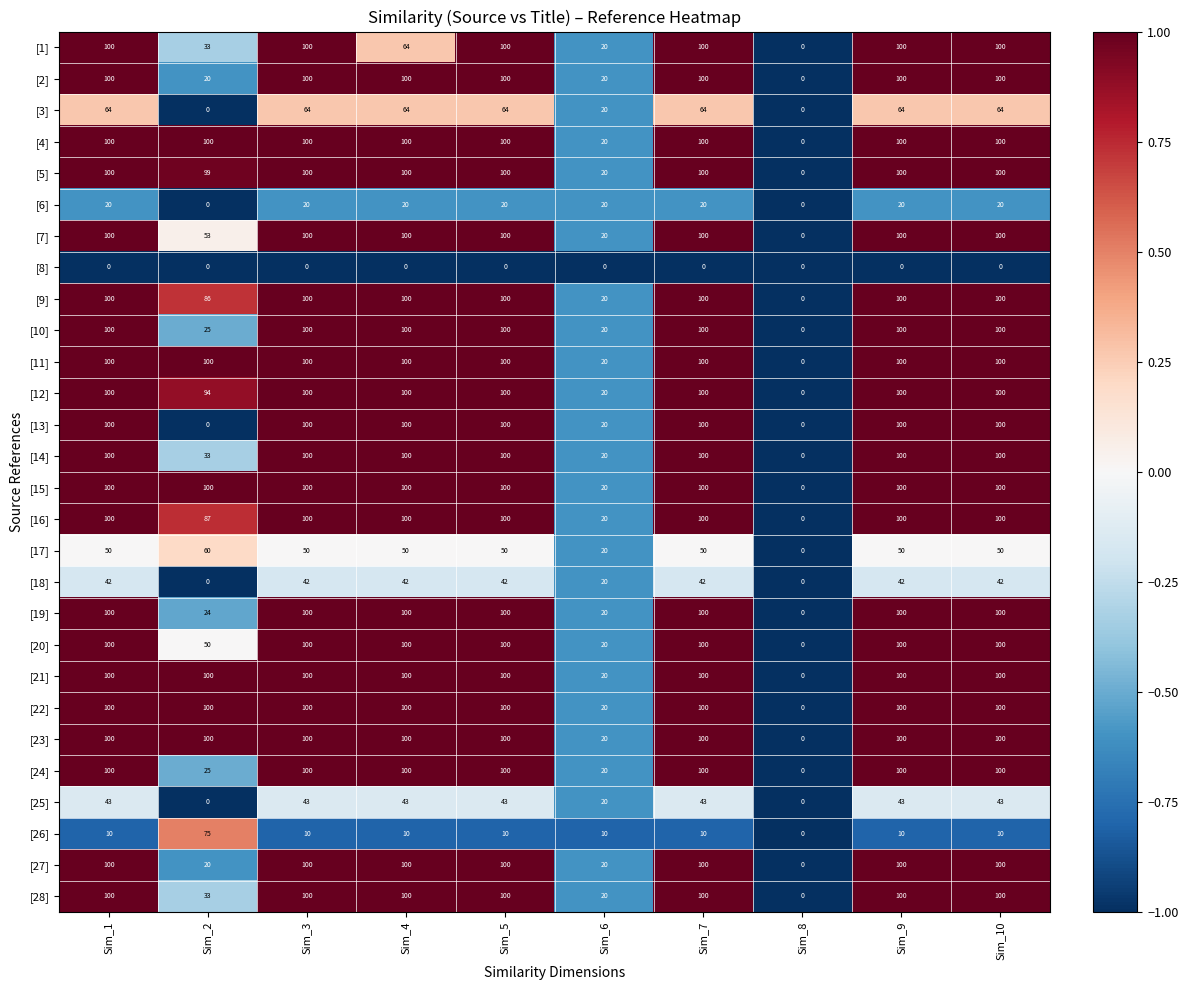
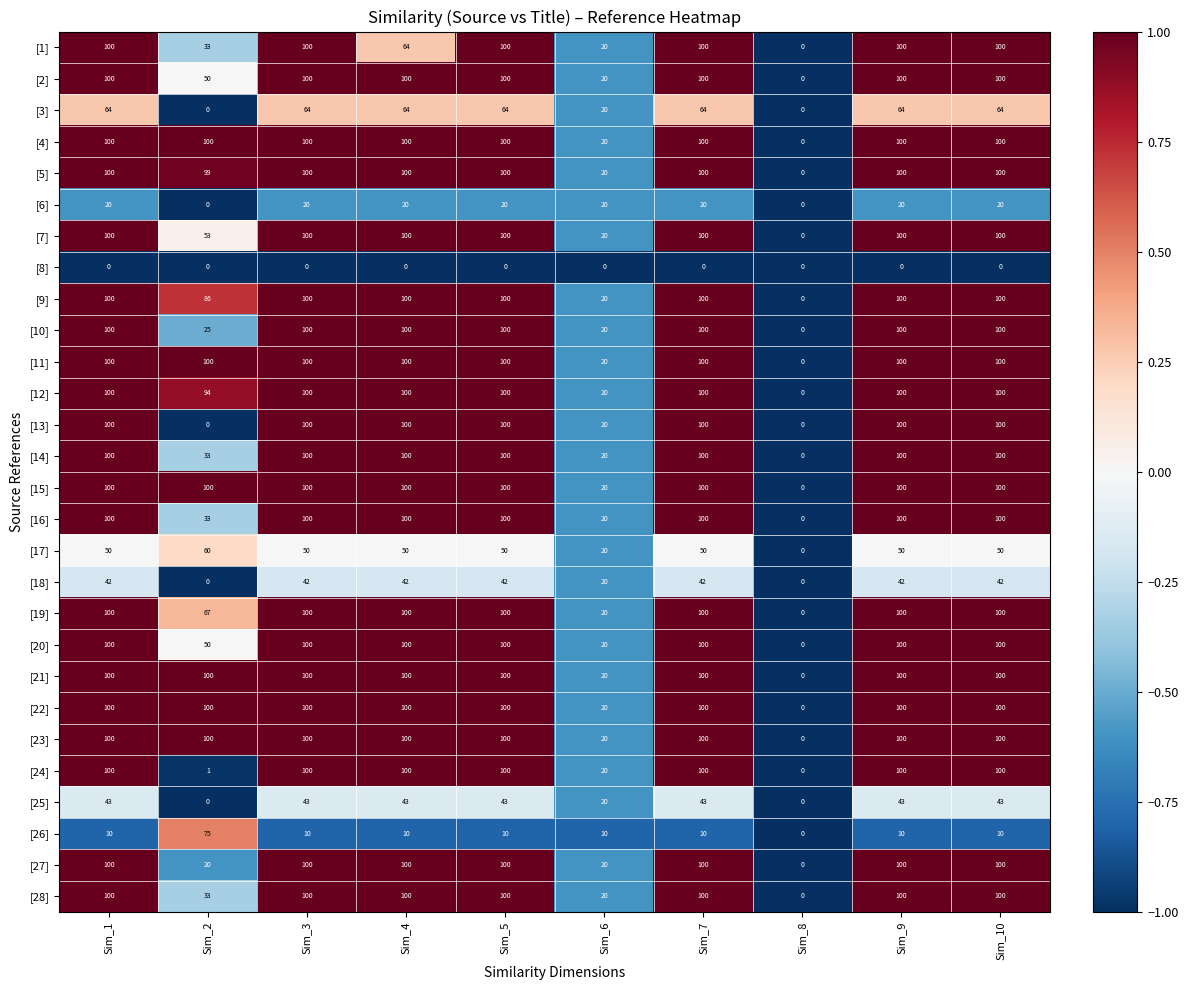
[2], Sim_2: 20 -> 50
[16], Sim_2: 87 -> 33
[19], Sim_2: 24 -> 67
[24], Sim_2: 25 -> 1
